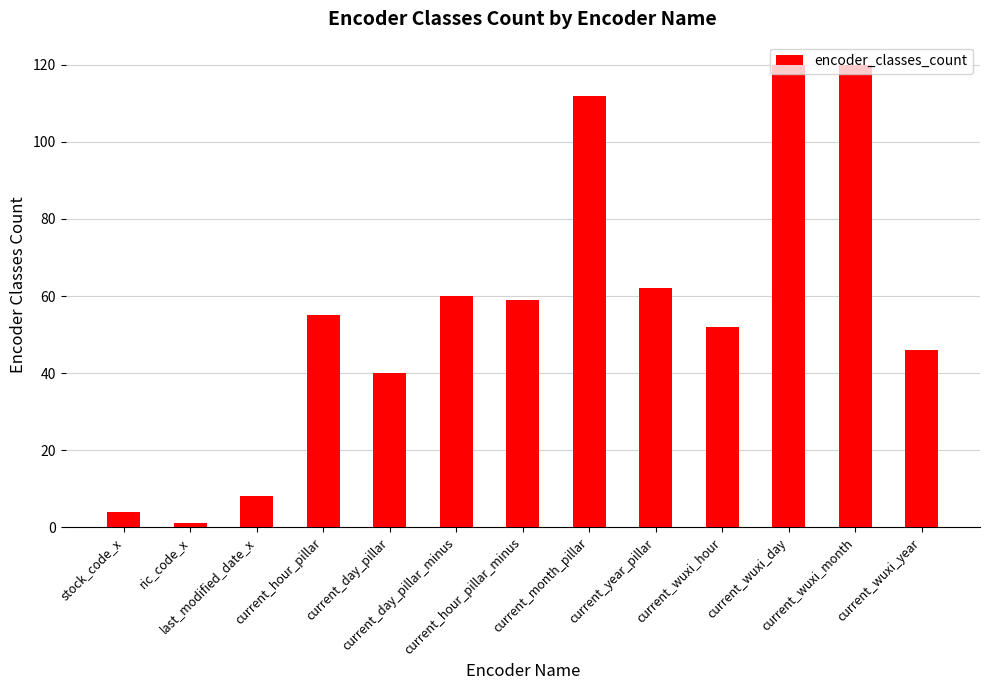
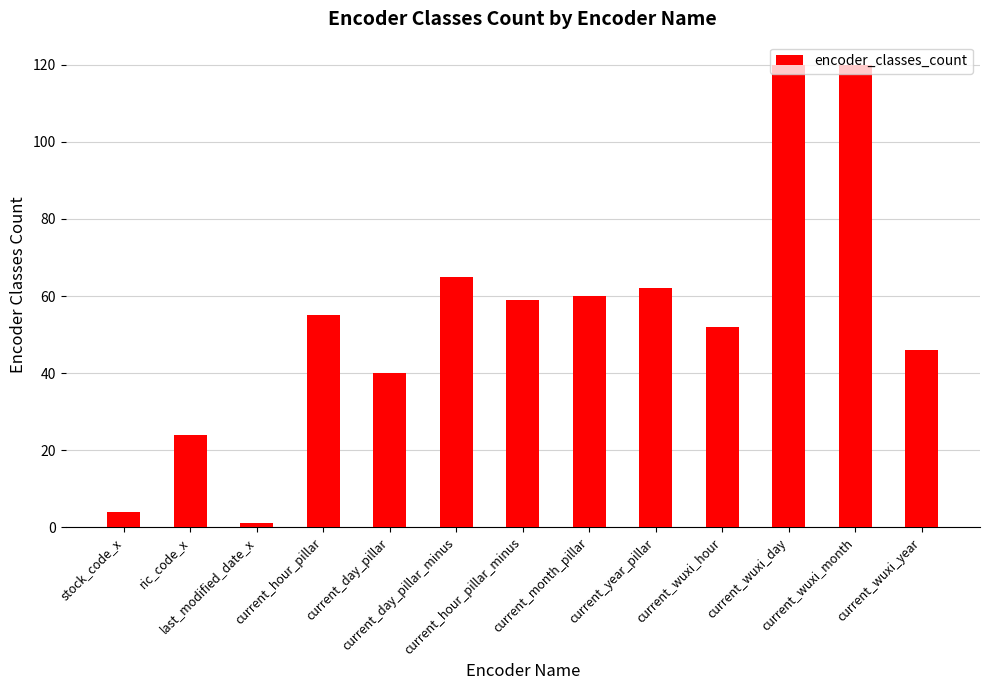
ric_code_x: 1 -> 24
last_modified_date_x: 8 -> 1
current_day_pillar_minus: 60 -> 65
current_month_pillar: 112 -> 60
